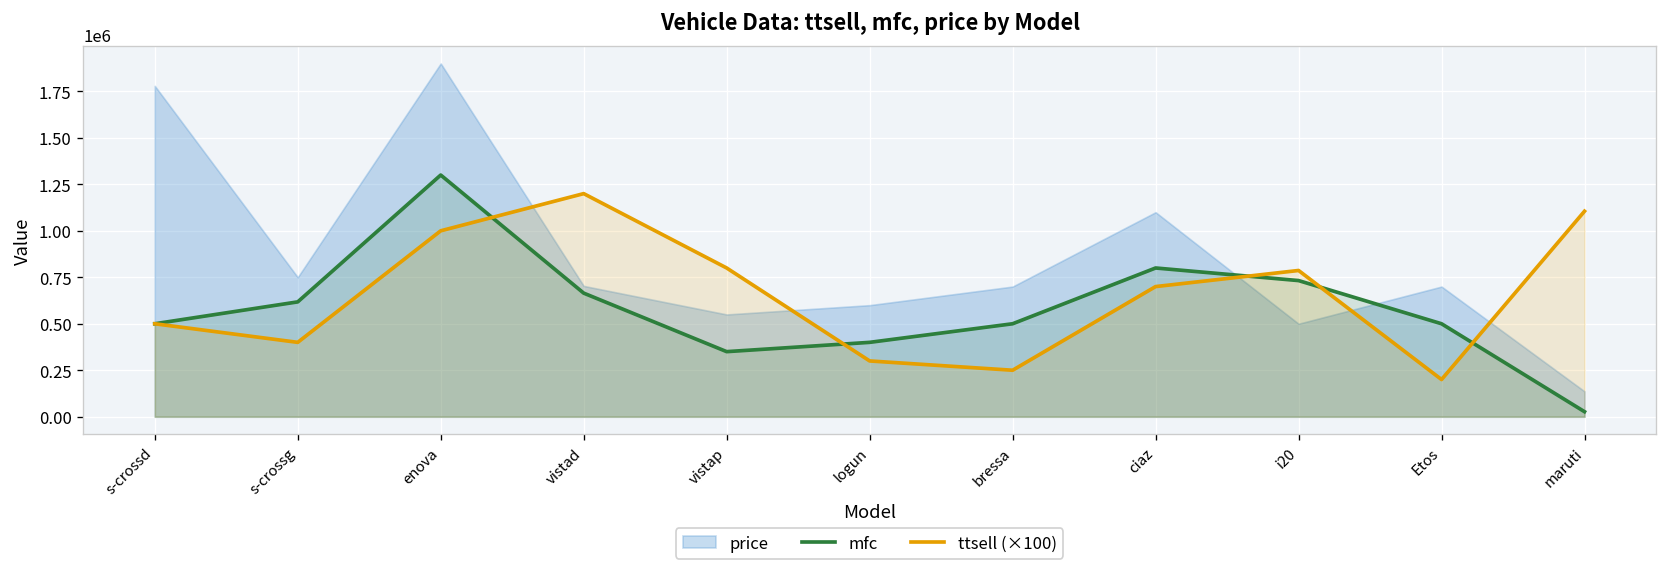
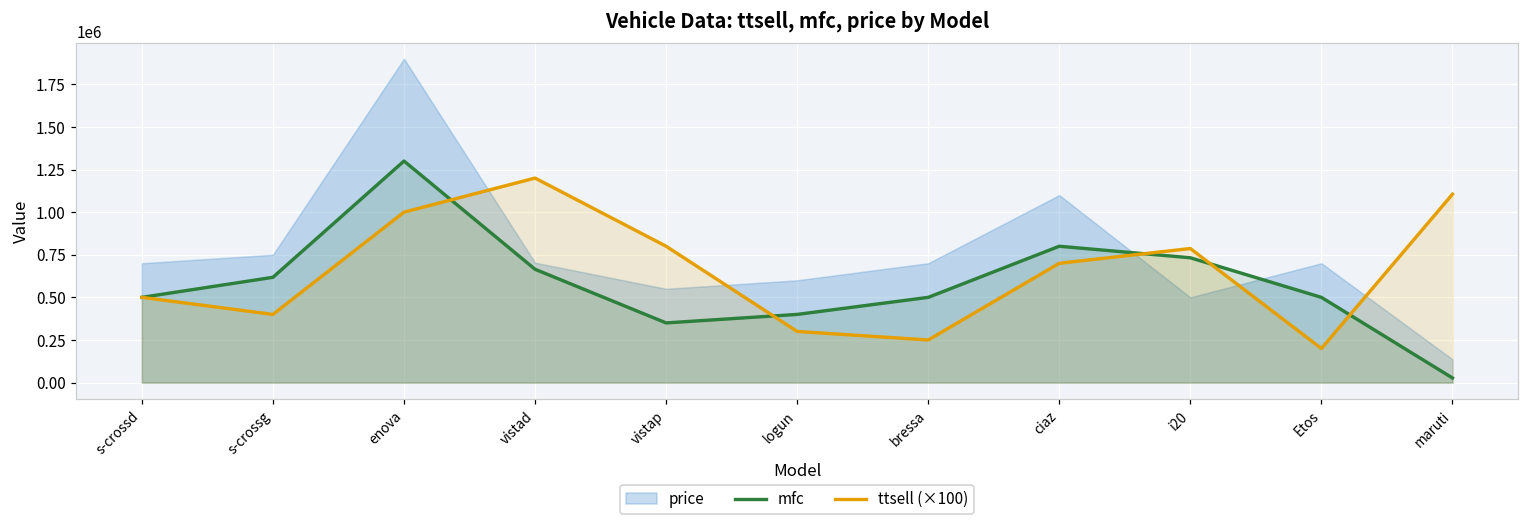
price, s-crossd: 1780000 -> 700000
